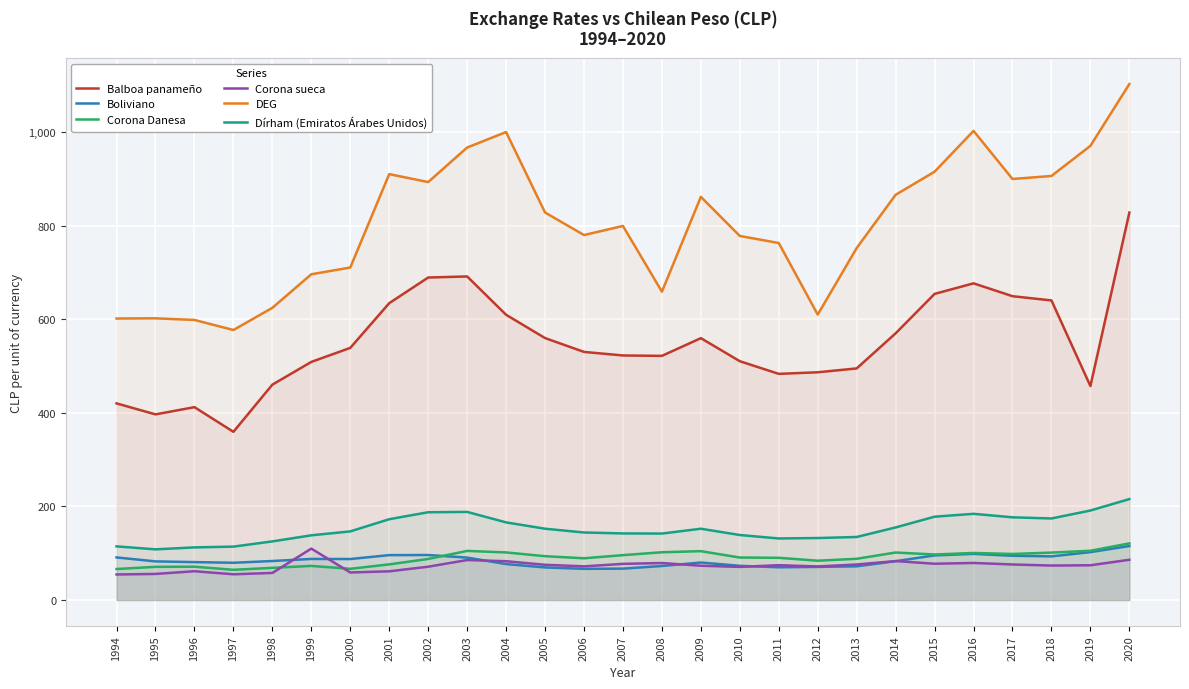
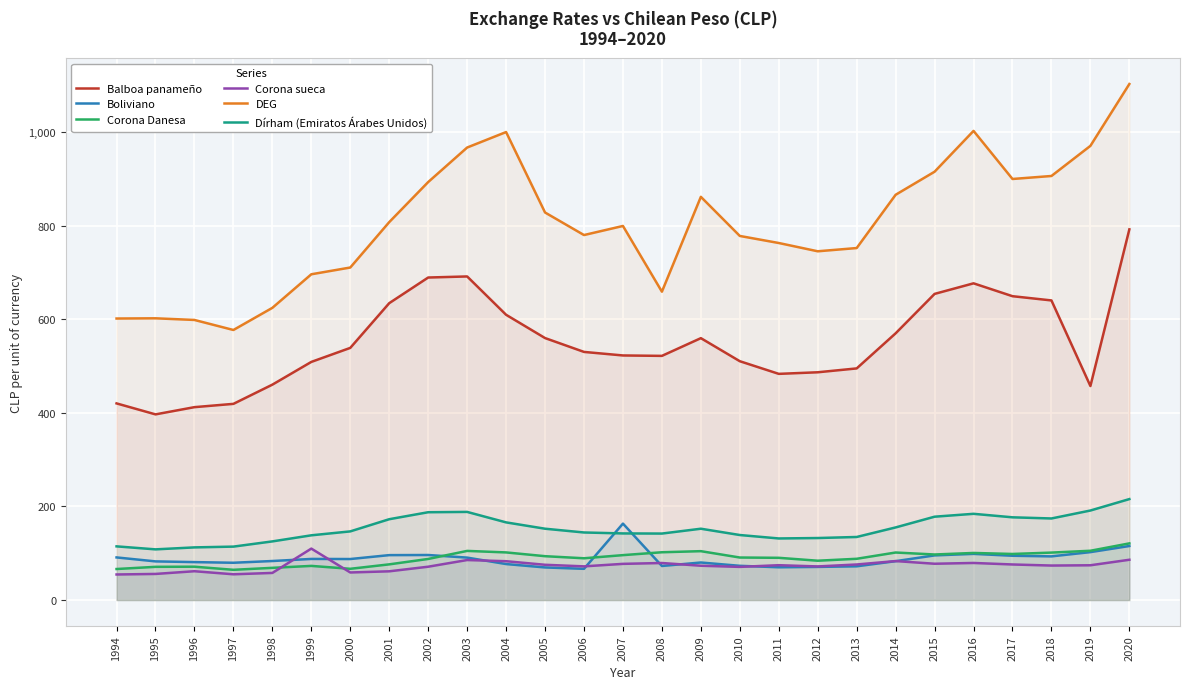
Balboa panameño, 1997: 360 -> 420
DEG, 2001: 910 -> 810
Boliviano, 2007: 70 -> 160
DEG, 2012: 610 -> 750
Balboa panameño, 2020: 830 -> 790
